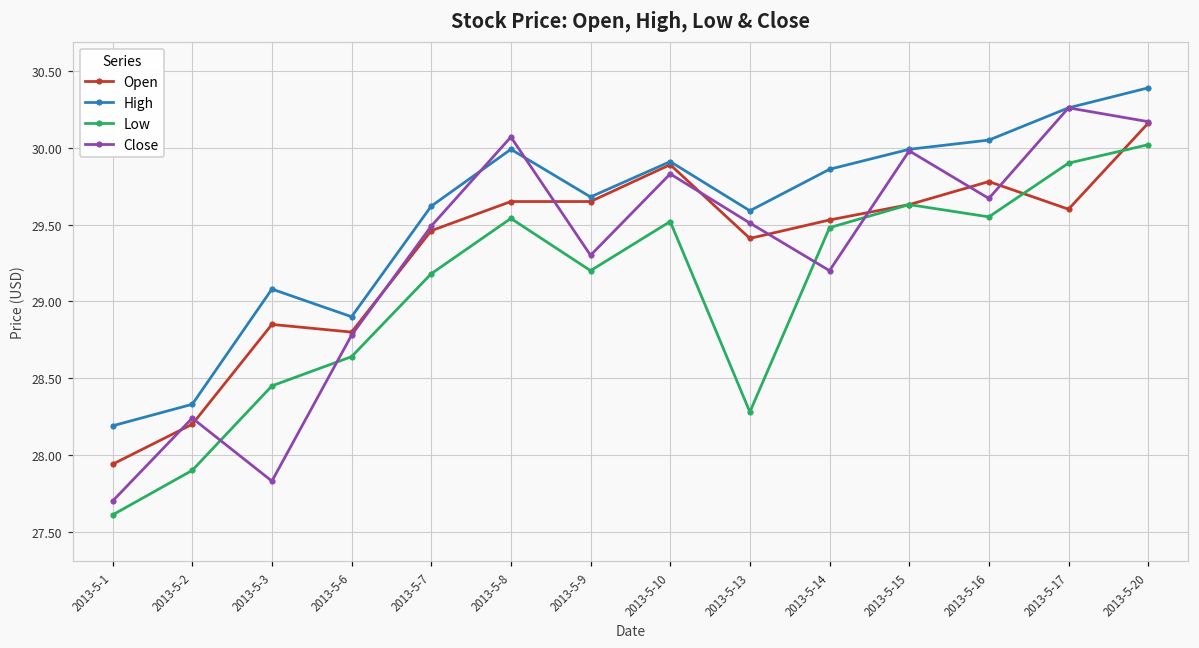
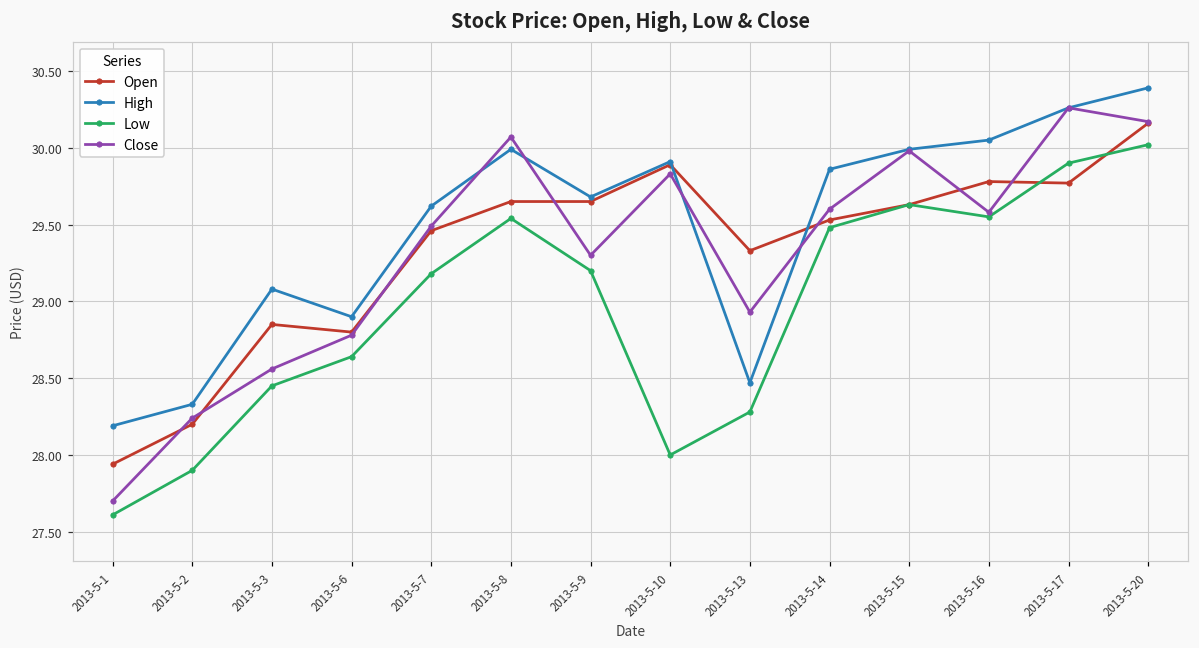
Close, 2013-5-3: 27.83 -> 28.56
Low, 2013-5-10: 29.52 -> 28.00
Open, 2013-5-13: 29.41 -> 29.33
High, 2013-5-13: 29.59 -> 28.47
Close, 2013-5-13: 29.51 -> 28.93
Close, 2013-5-14: 29.2 -> 29.6
Close, 2013-5-16: 29.67 -> 29.58
Open, 2013-5-17: 29.60 -> 29.77
